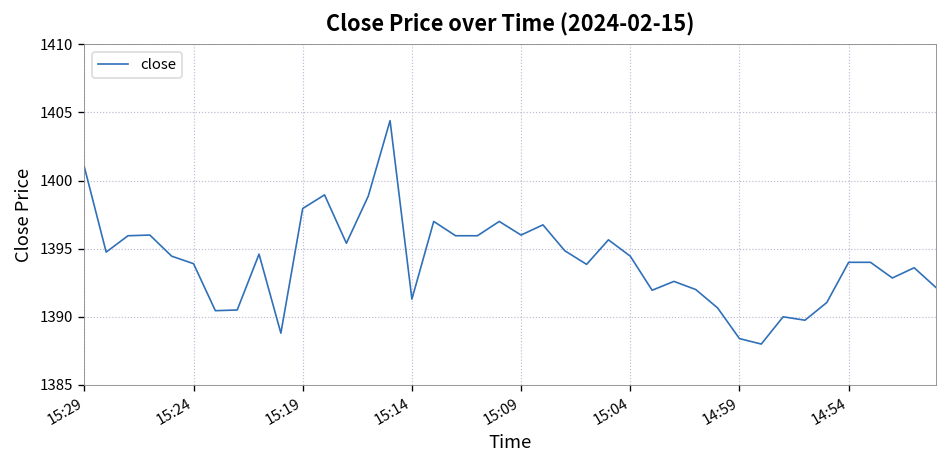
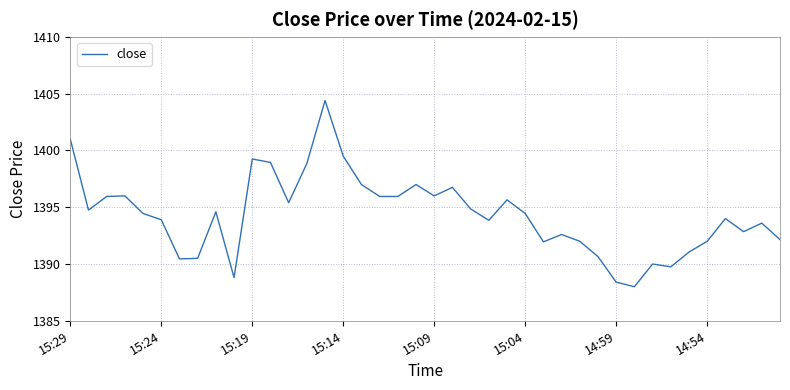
15:19: 1398.0 -> 1399.3
15:14: 1391.3 -> 1399.5
14:54: 1394 -> 1392
